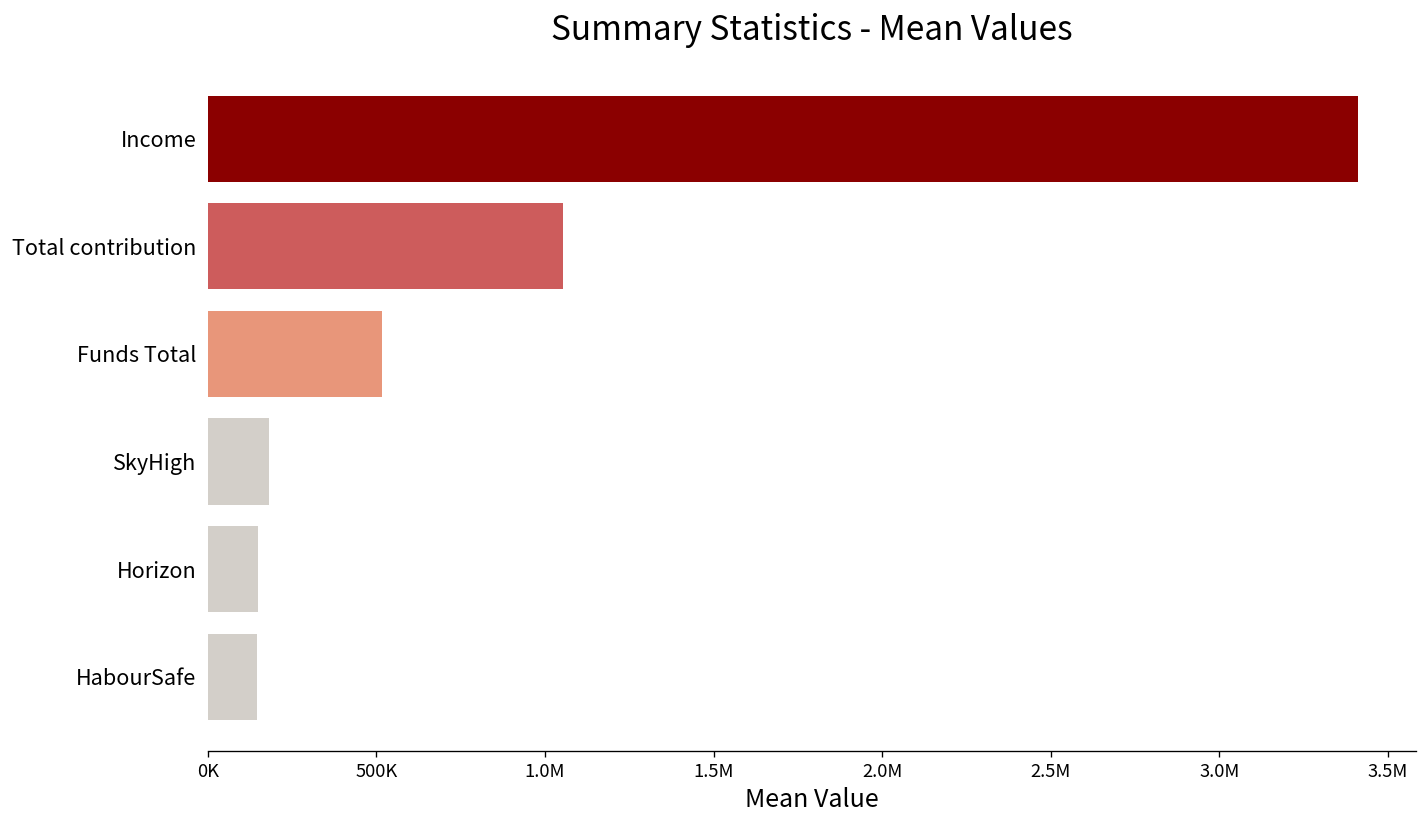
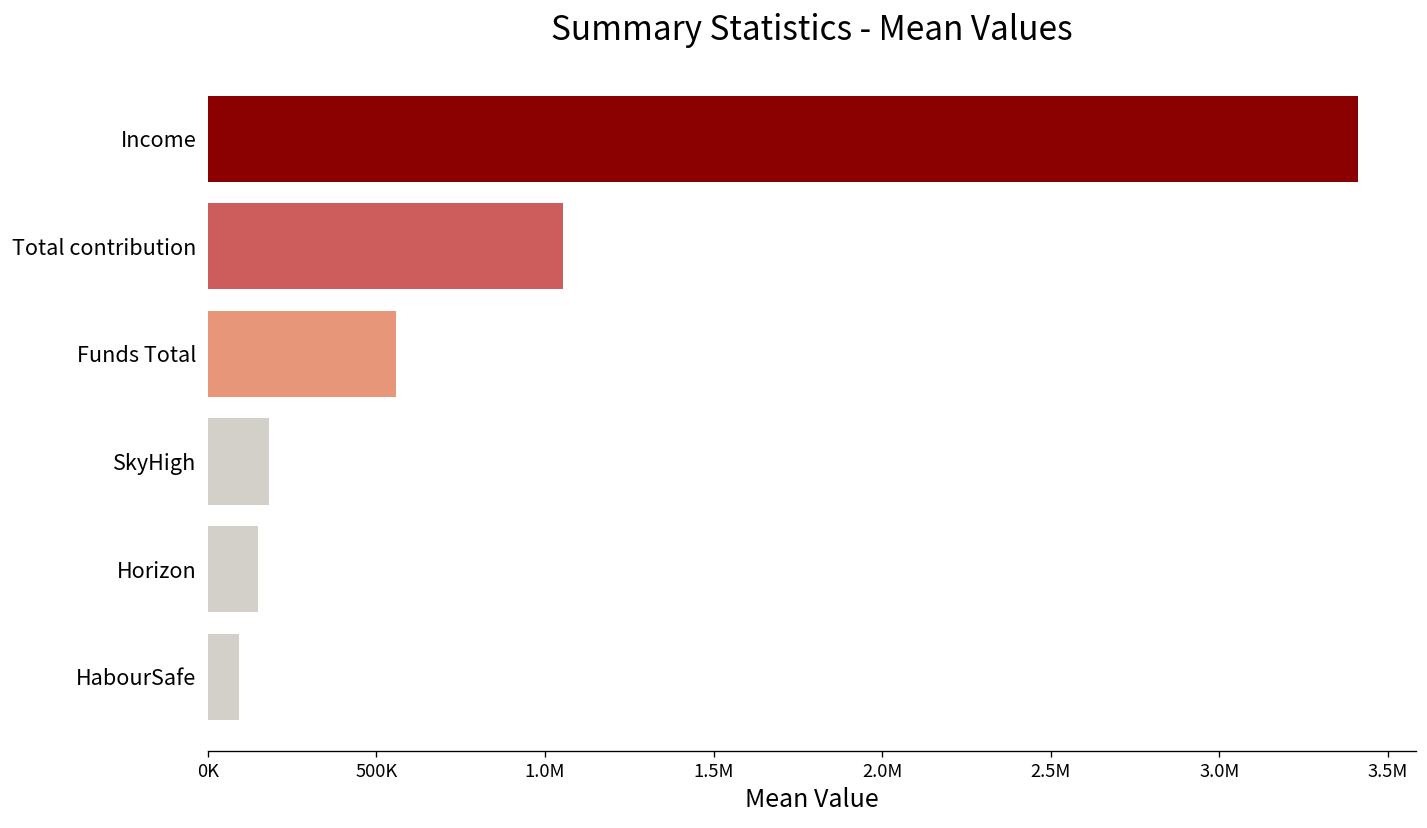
Funds Total: 520000 -> 560000
HabourSafe: 150000 -> 90000
